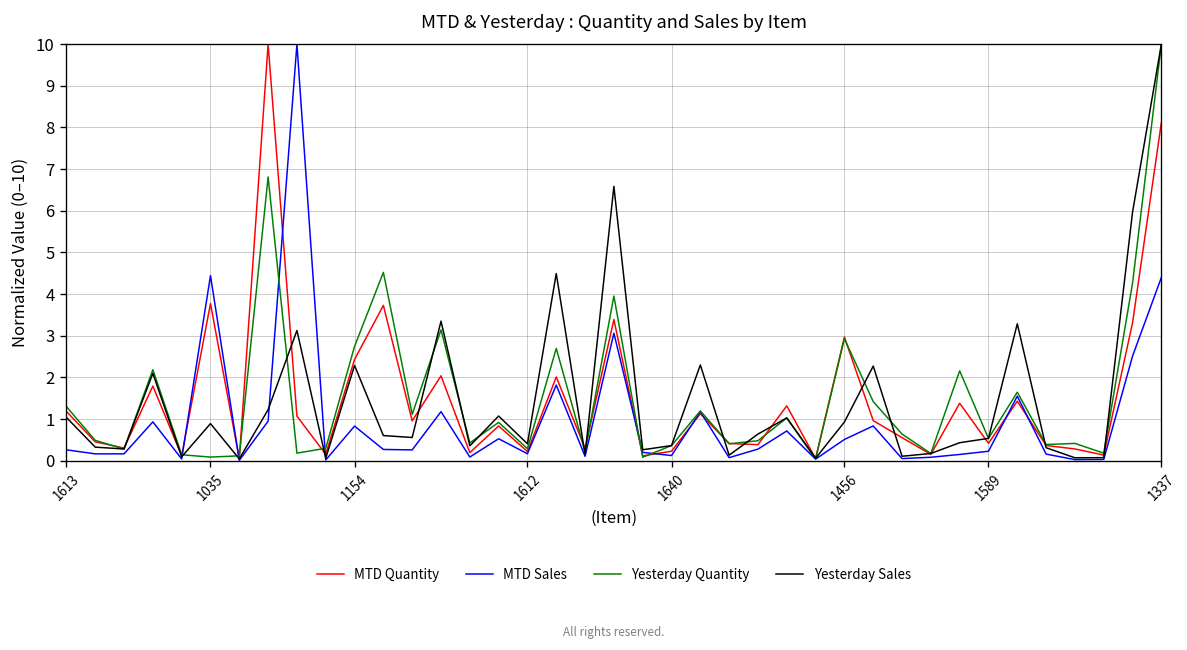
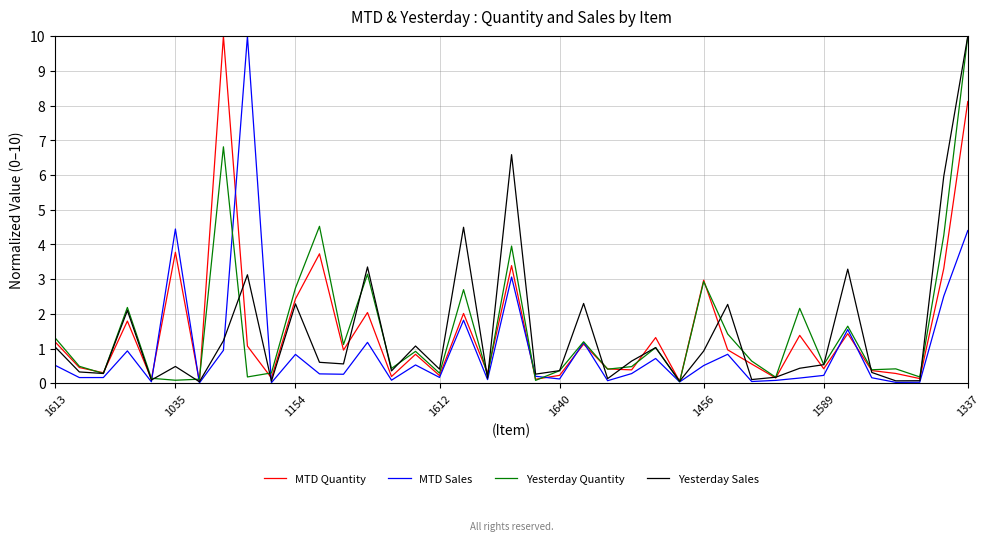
MTD Sales, 1613: 0.3 -> 0.5
Yesterday Sales, 1035: 0.9 -> 0.5
